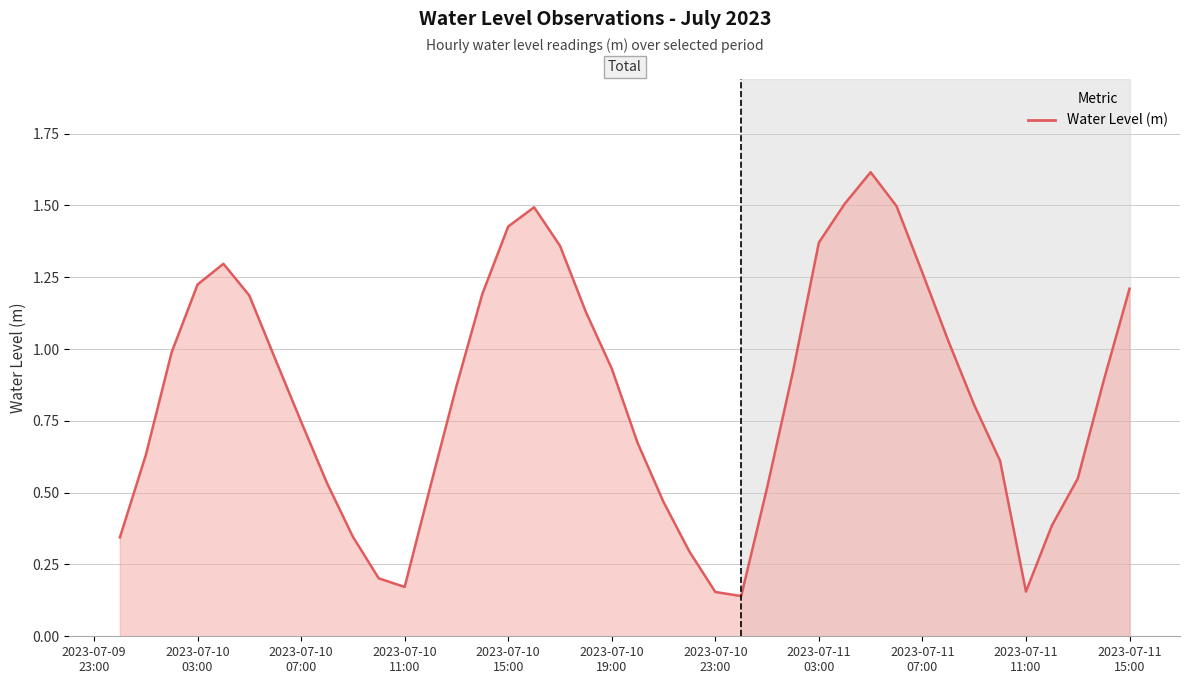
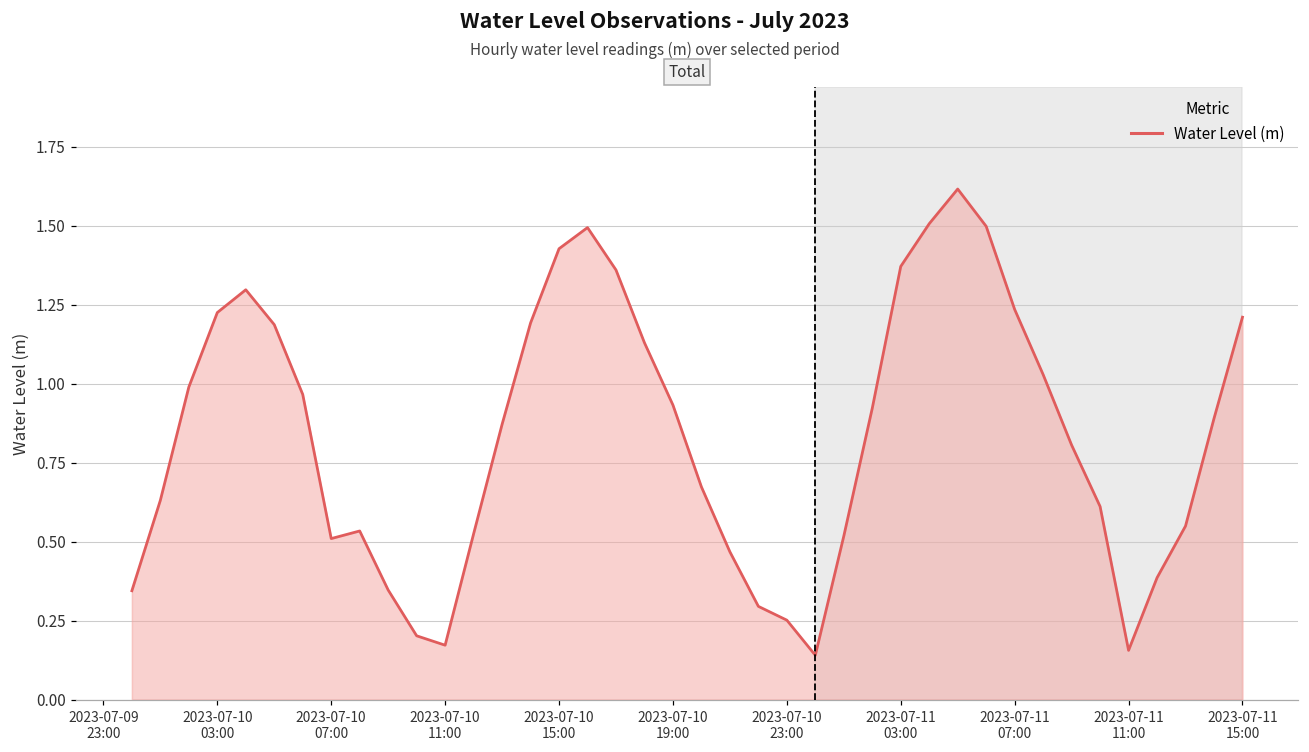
2023-07-10 07:00: 0.75 -> 0.51
2023-07-10 23:00: 0.15 -> 0.25
2023-07-11 07:00: 1.27 -> 1.23
